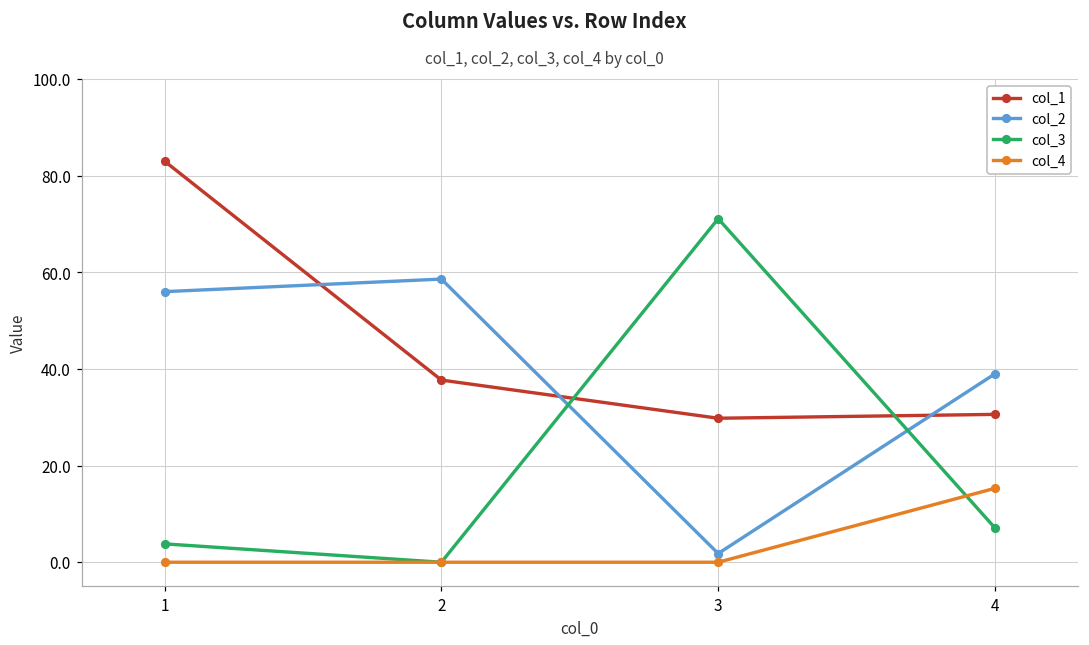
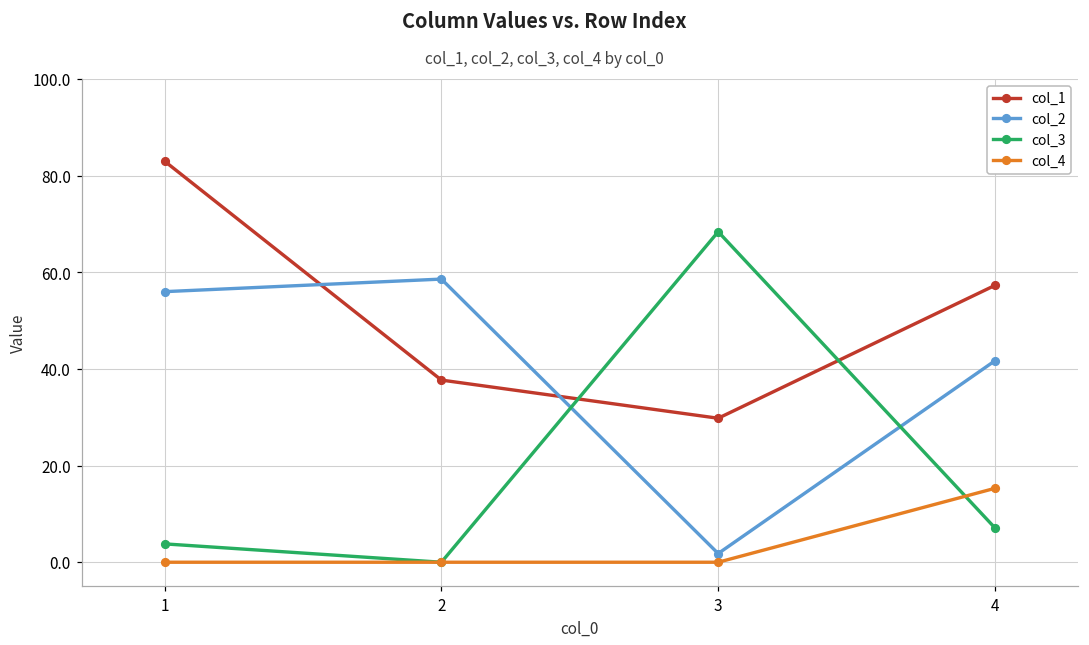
col_3, 3: 71 -> 68
col_1, 4: 31 -> 57
col_2, 4: 39 -> 42
